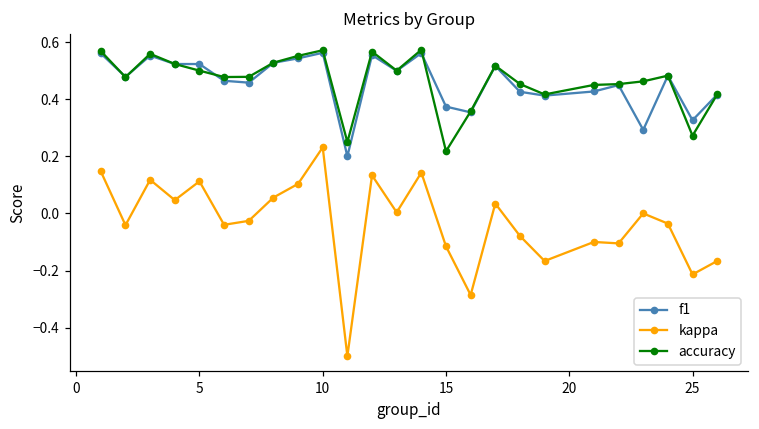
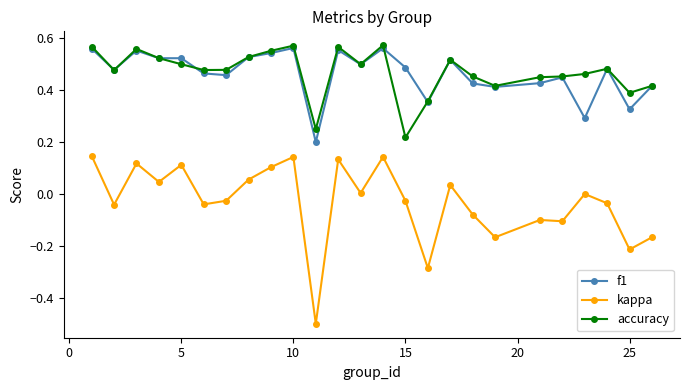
kappa, 10: 0.23 -> 0.14
f1, 15: 0.37 -> 0.49
kappa, 15: -0.12 -> -0.03
accuracy, 25: 0.27 -> 0.39
